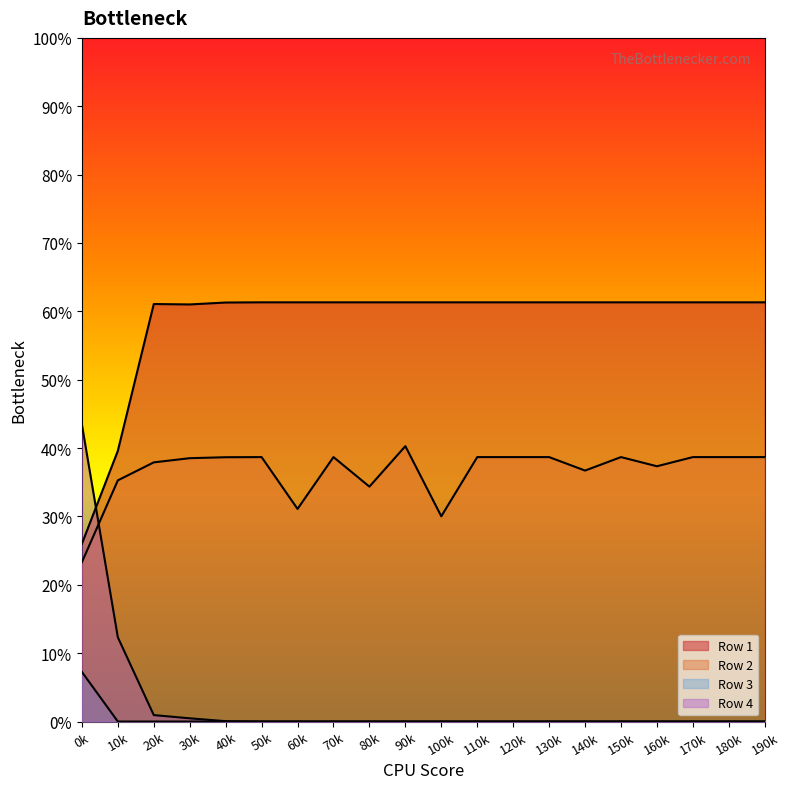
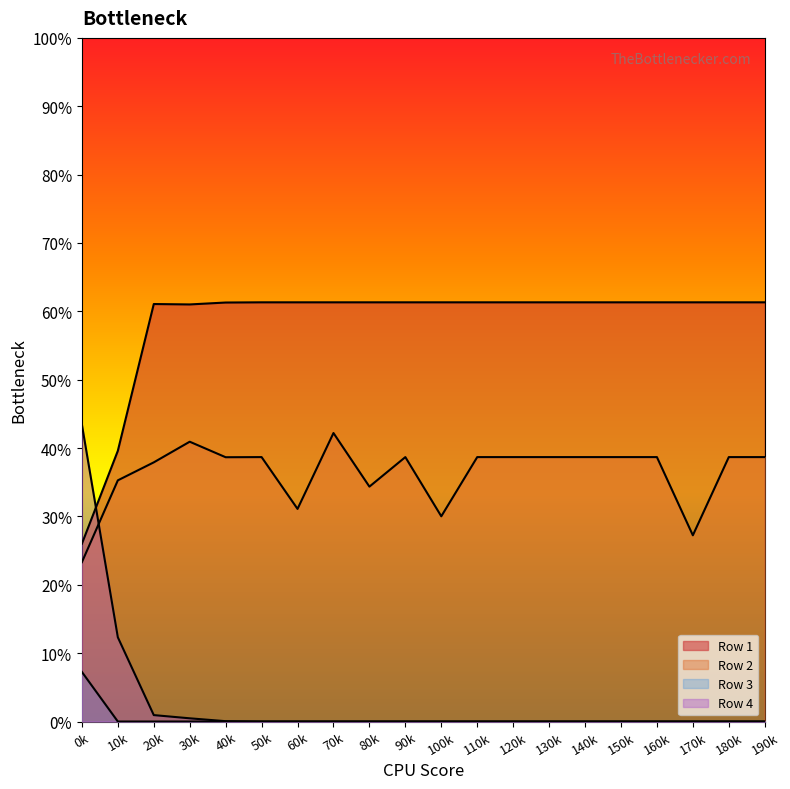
Row 2, 30k: 39% -> 41%
Row 2, 70k: 39% -> 42%
Row 2, 90k: 40% -> 39%
Row 2, 140k: 37% -> 39%
Row 2, 160k: 37% -> 39%
Row 2, 170k: 39% -> 27%
